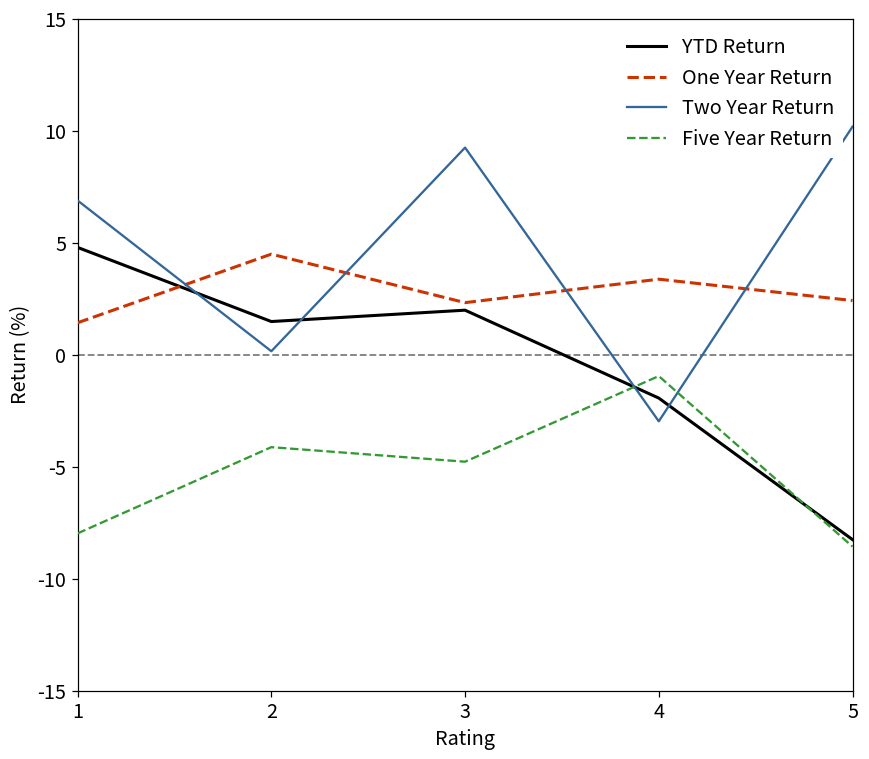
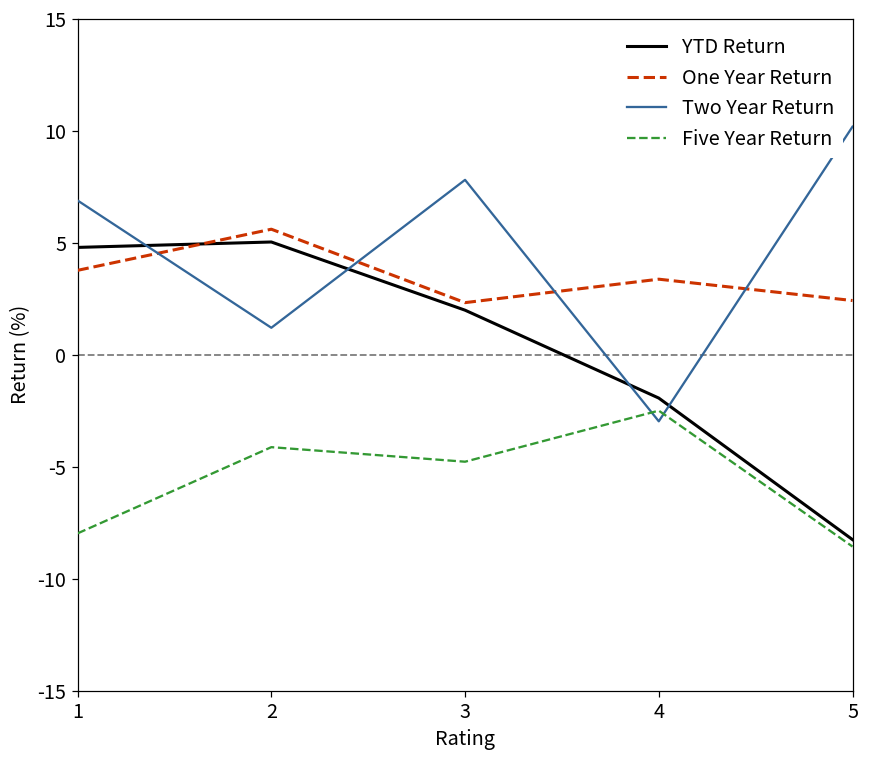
One Year Return, 1: 1.4 -> 3.8
YTD Return, 2: 1.5 -> 5.0
One Year Return, 2: 4.5 -> 5.6
Two Year Return, 2: 0.2 -> 1.2
Two Year Return, 3: 9.2 -> 7.8
Five Year Return, 4: -1.0 -> -2.5
